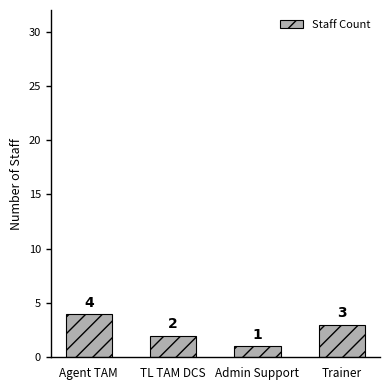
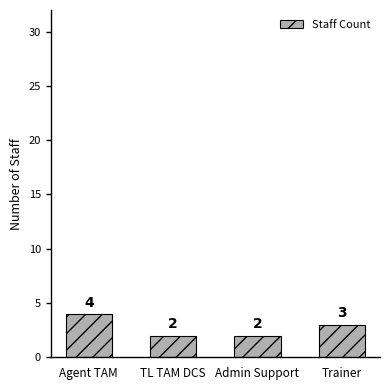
Admin Support: 1 -> 2
